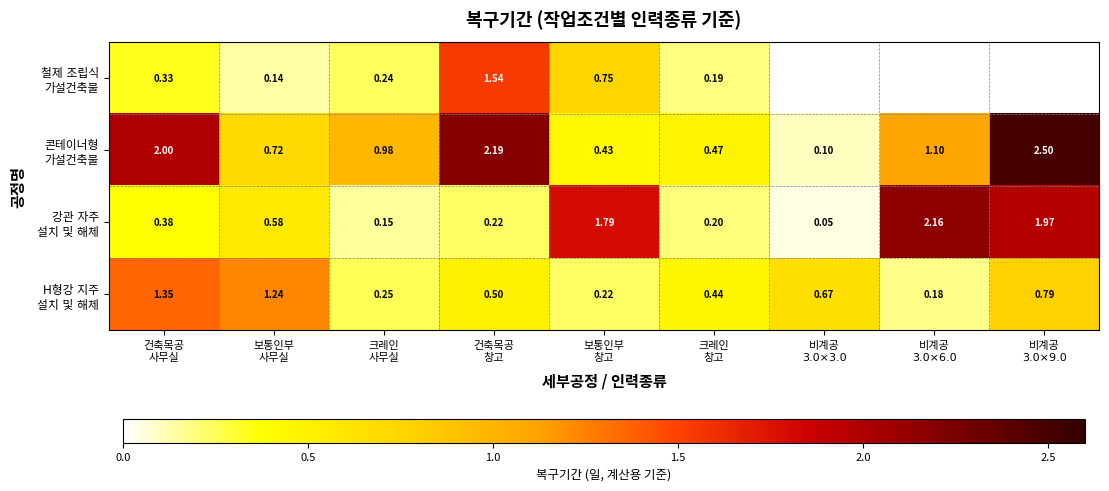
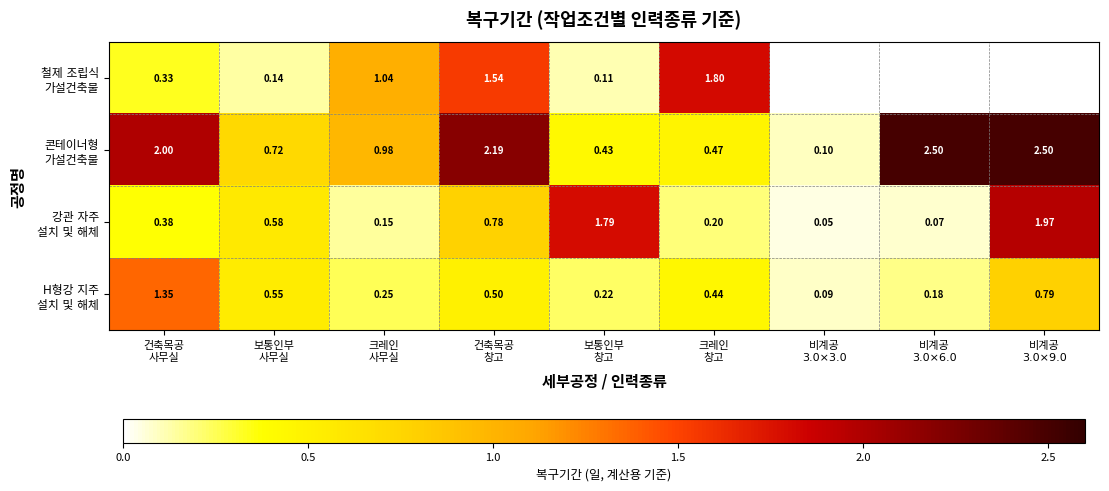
철제 조립식 가설건축물, 크레인 사무실: 0.24 -> 1.04
철제 조립식 가설건축물, 보통인부 창고: 0.75 -> 0.11
철제 조립식 가설건축물, 크레인 창고: 0.19 -> 1.80
콘테이너형 가설건축물, 비계공 3.0×6.0: 1.10 -> 2.50
강관 자주 설치 및 해체, 건축목공 창고: 0.22 -> 0.78
강관 자주 설치 및 해체, 비계공 3.0×6.0: 2.16 -> 0.07
H형강 지주 설치 및 해체, 보통인부 사무실: 1.24 -> 0.55
H형강 지주 설치 및 해체, 비계공 3.0×3.0: 0.67 -> 0.09
